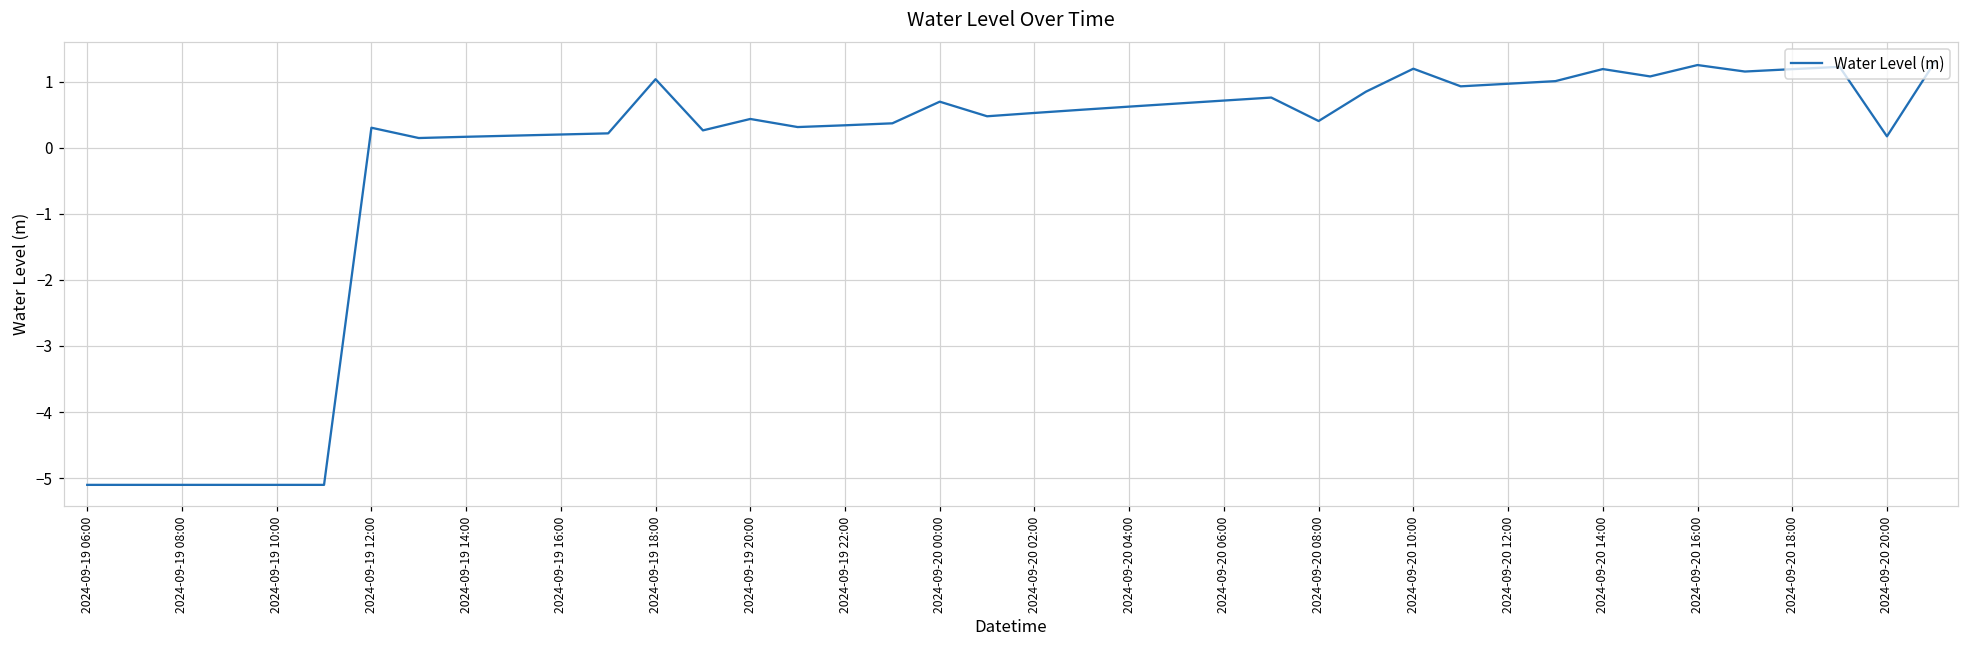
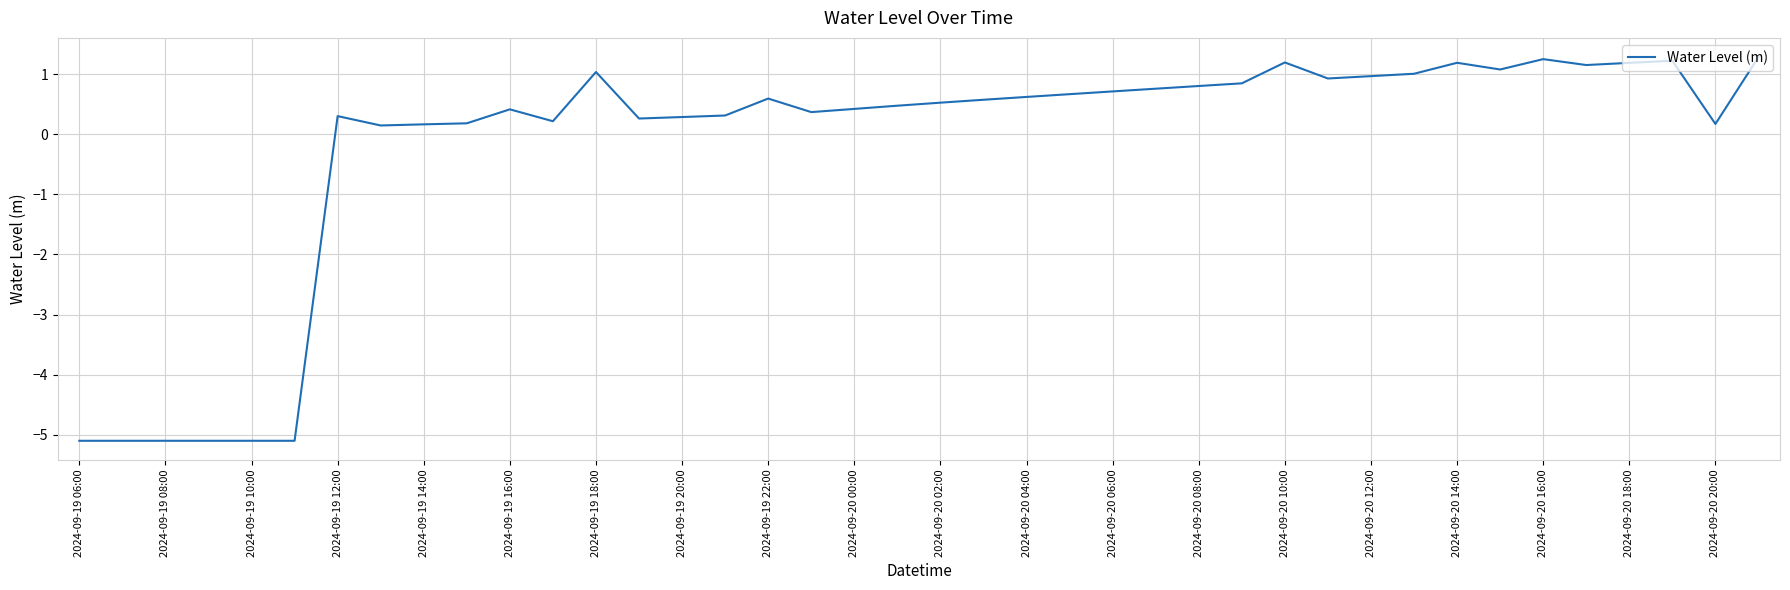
2024-09-19 16:00: 0.2 -> 0.4
2024-09-19 20:00: 0.4 -> 0.3
2024-09-19 22:00: 0.3 -> 0.6
2024-09-20 00:00: 0.7 -> 0.4
2024-09-20 08:00: 0.4 -> 0.8
